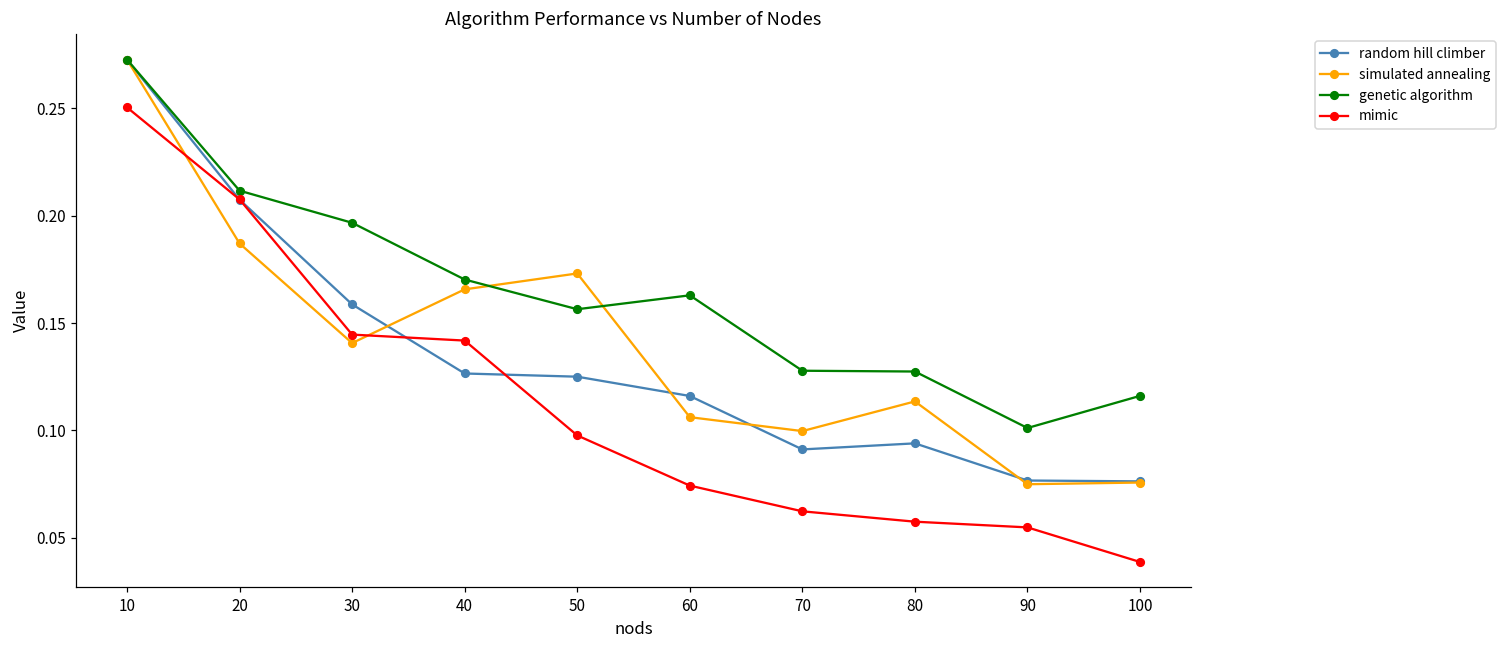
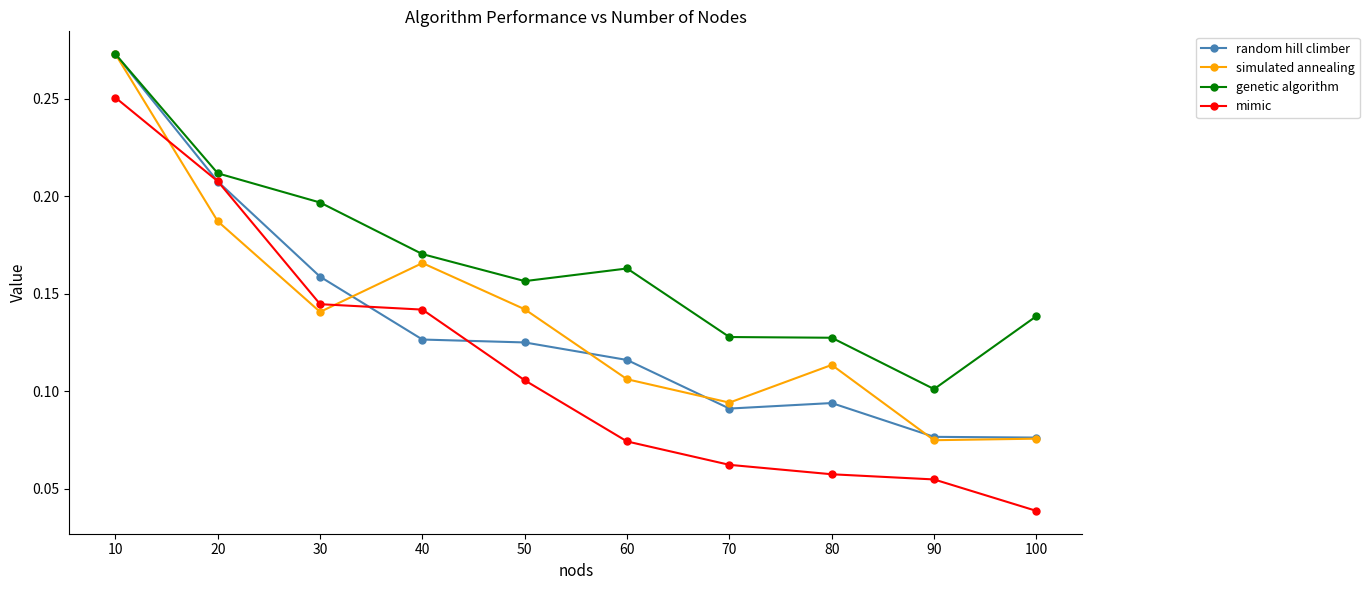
simulated annealing, 50: 0.173 -> 0.142
mimic, 50: 0.098 -> 0.106
simulated annealing, 70: 0.100 -> 0.094
genetic algorithm, 100: 0.116 -> 0.138
